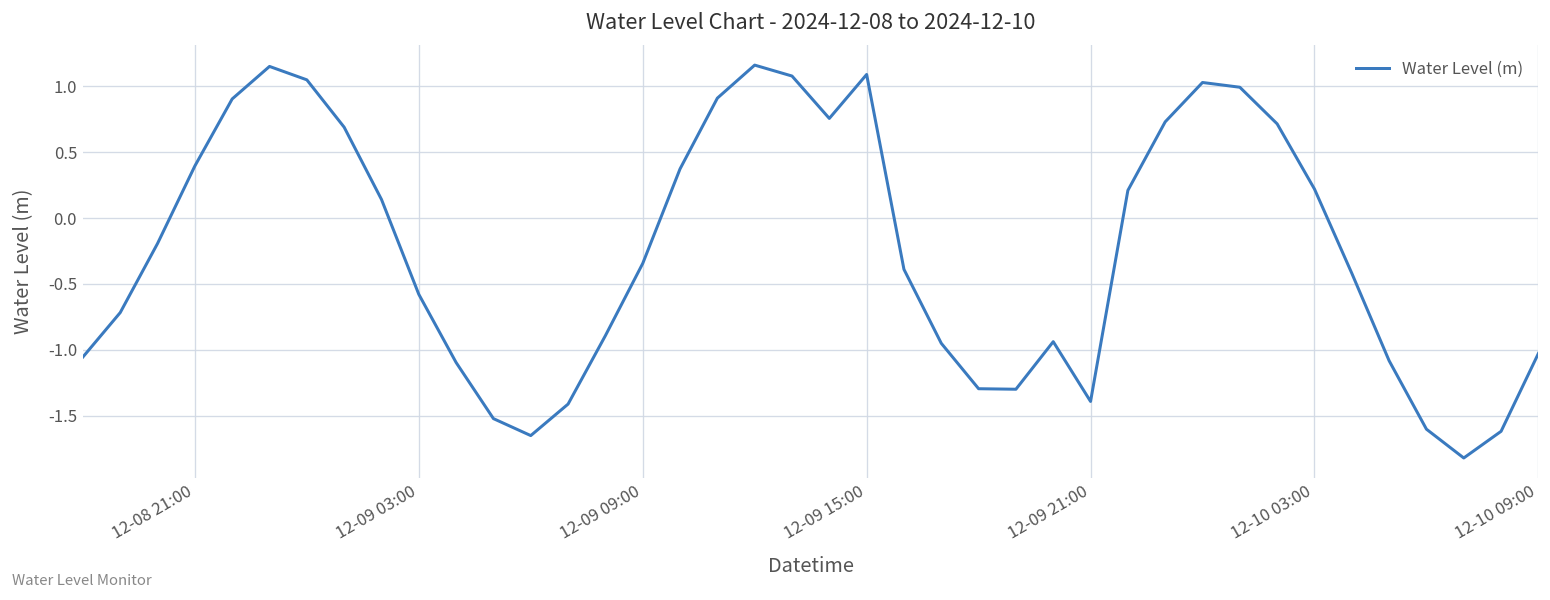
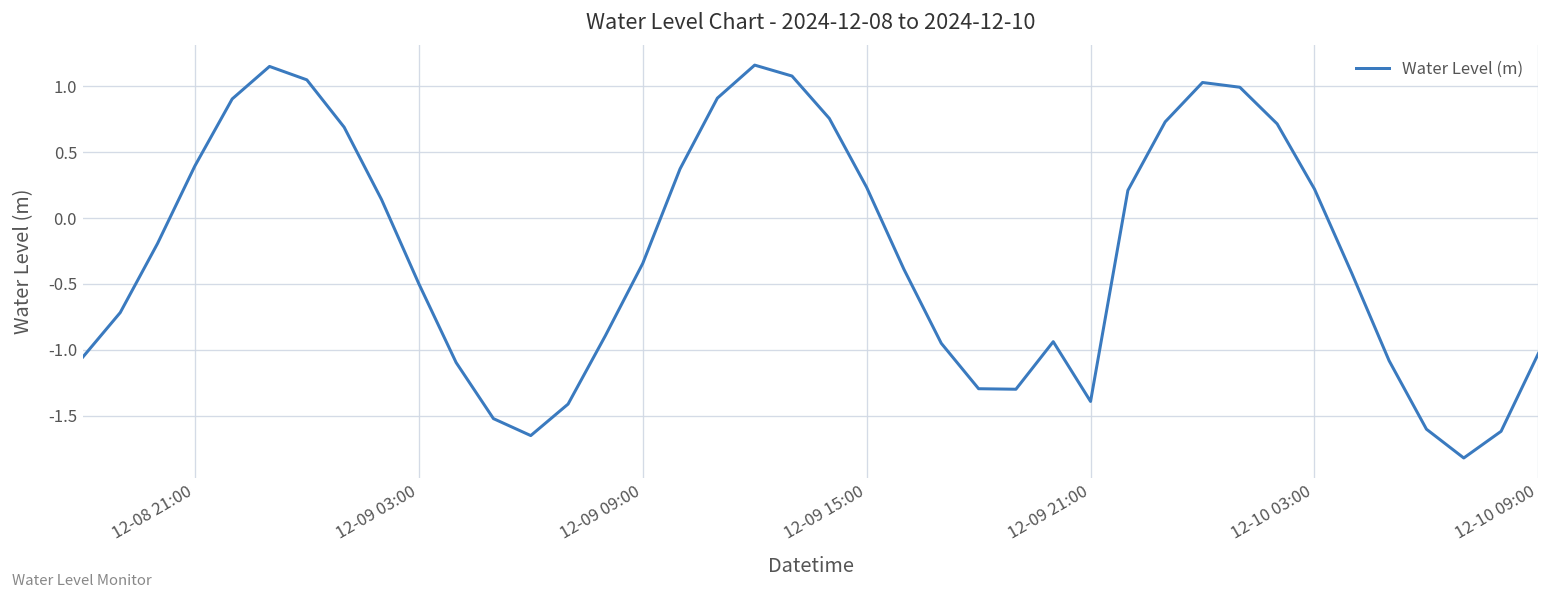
12-09 03:00: -0.58 -> -0.50
12-09 15:00: 1.09 -> 0.23
